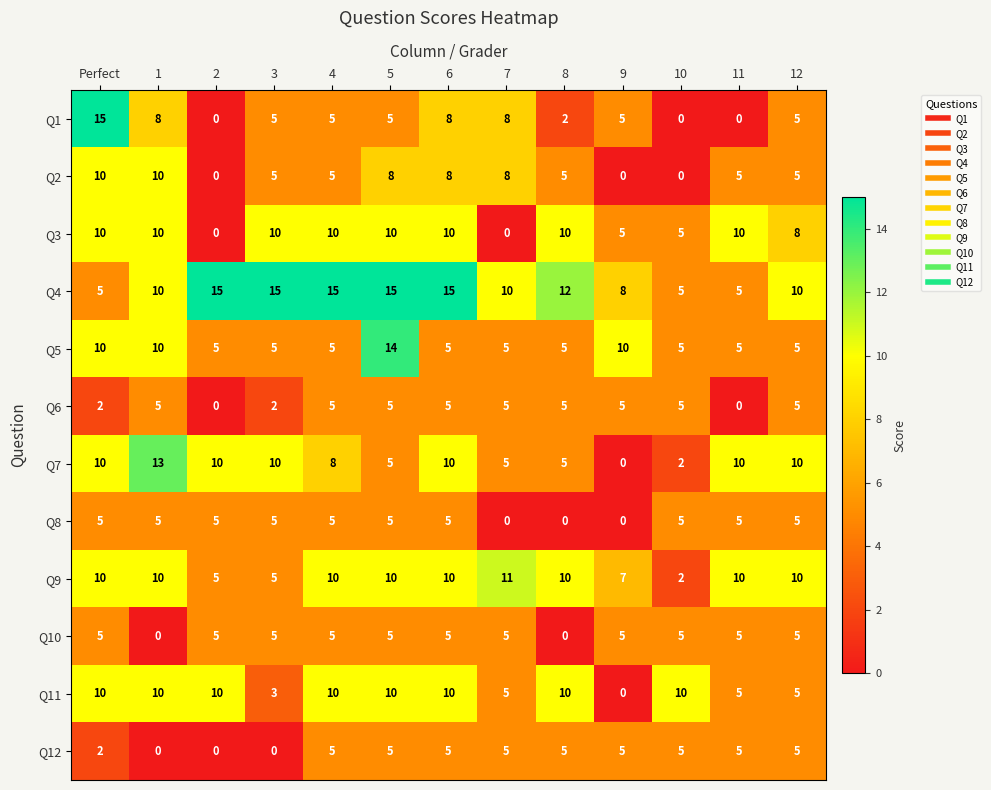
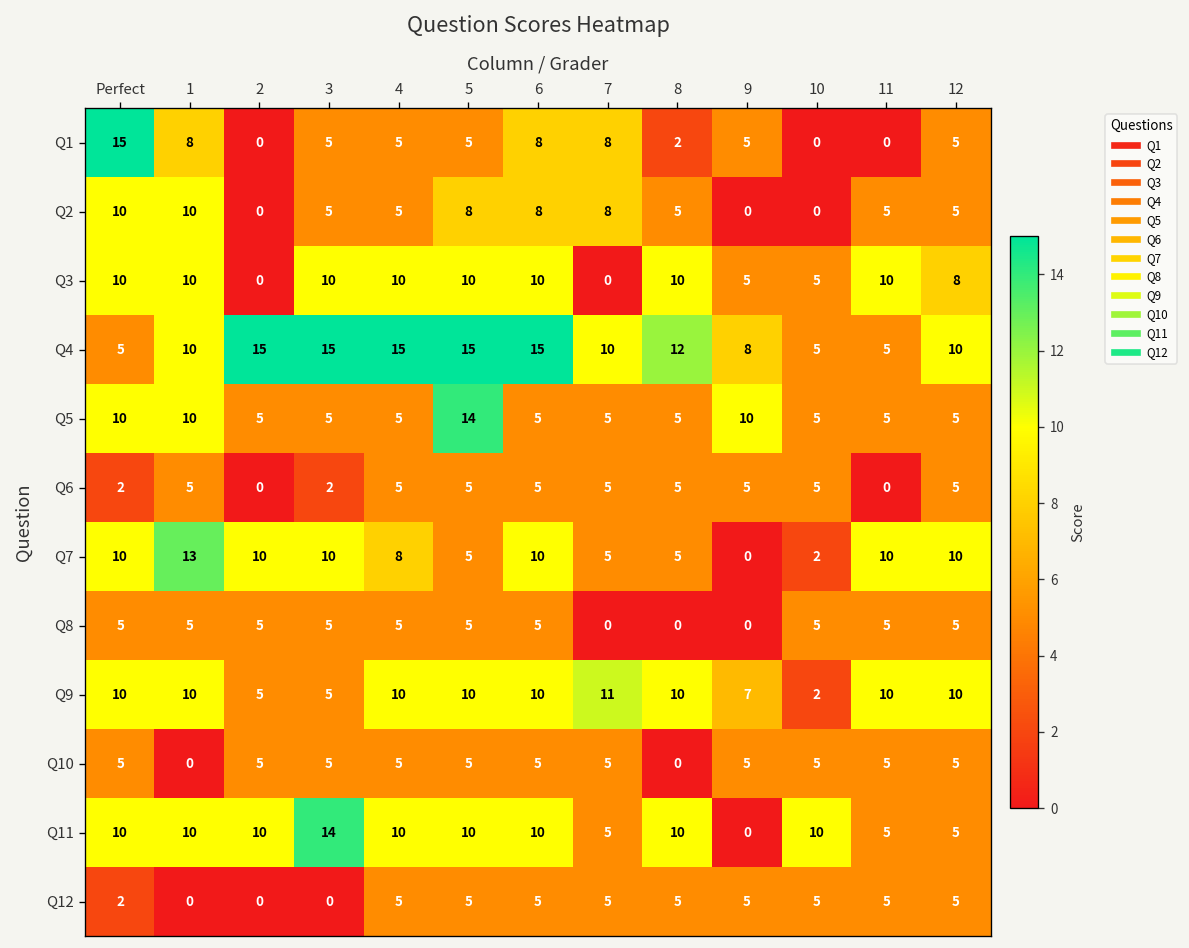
Q11, 3: 3 -> 14
